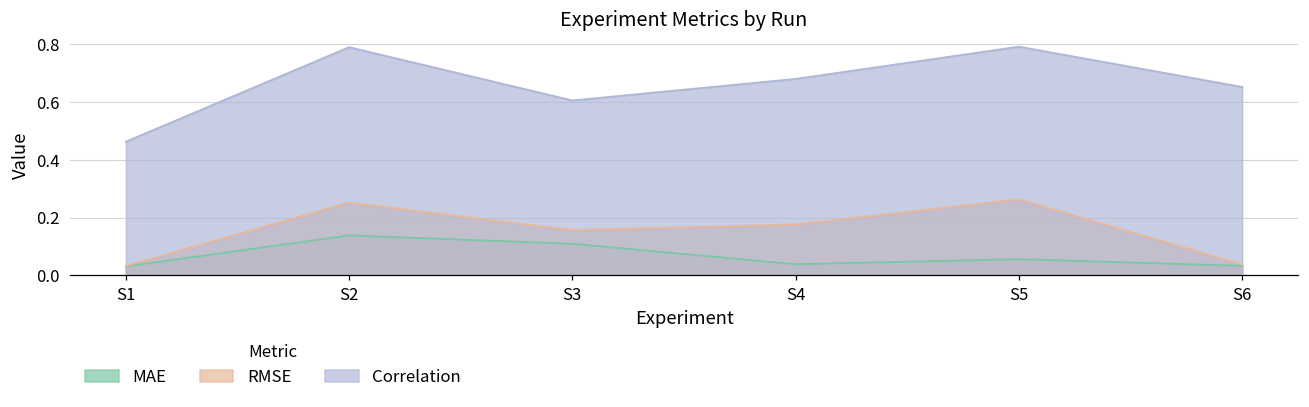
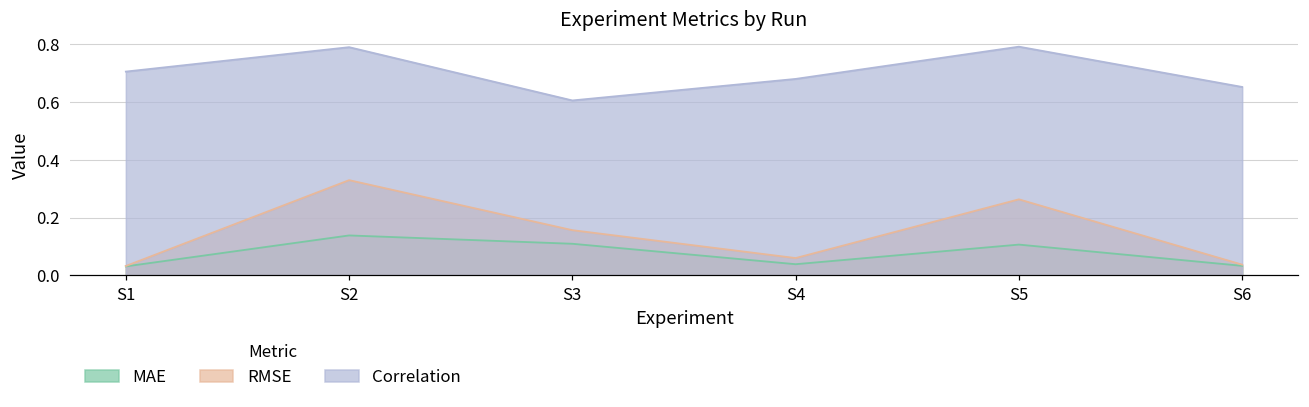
Correlation, S1: 0.46 -> 0.70
RMSE, S2: 0.25 -> 0.33
RMSE, S4: 0.18 -> 0.06
MAE, S5: 0.06 -> 0.11
